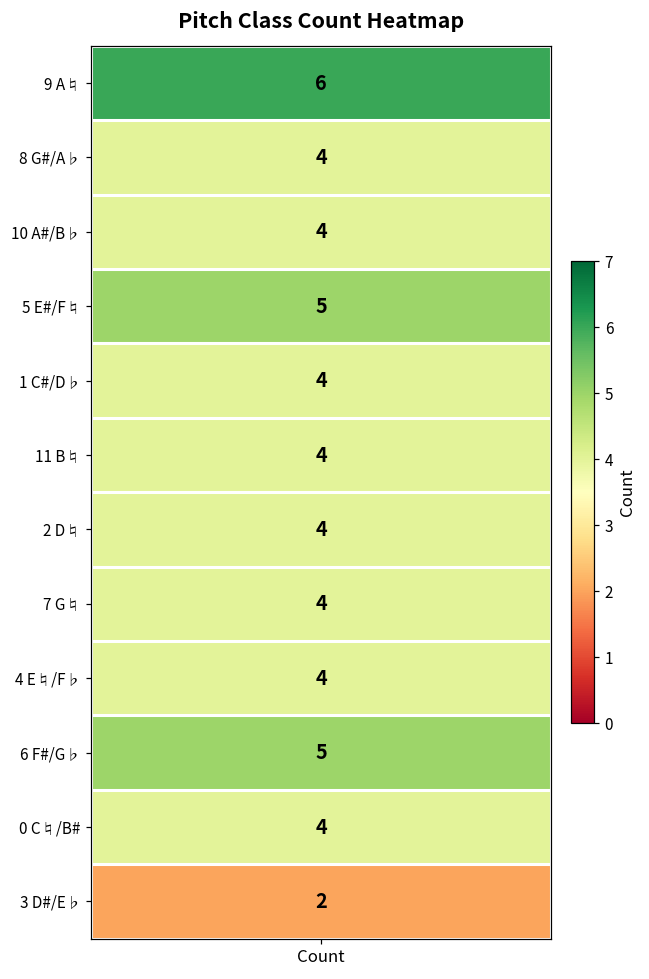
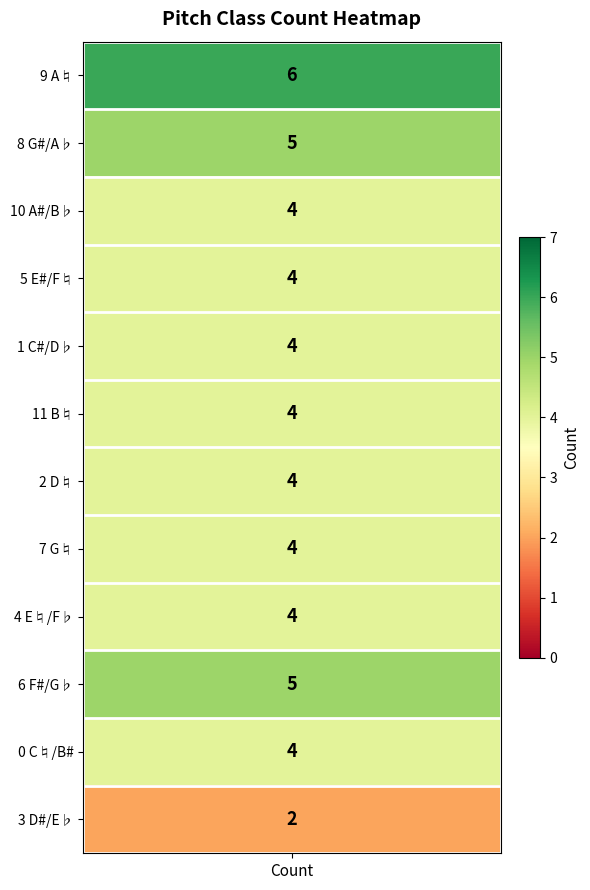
8 G#/A♭, Count: 4 -> 5
5 E#/F♮, Count: 5 -> 4
